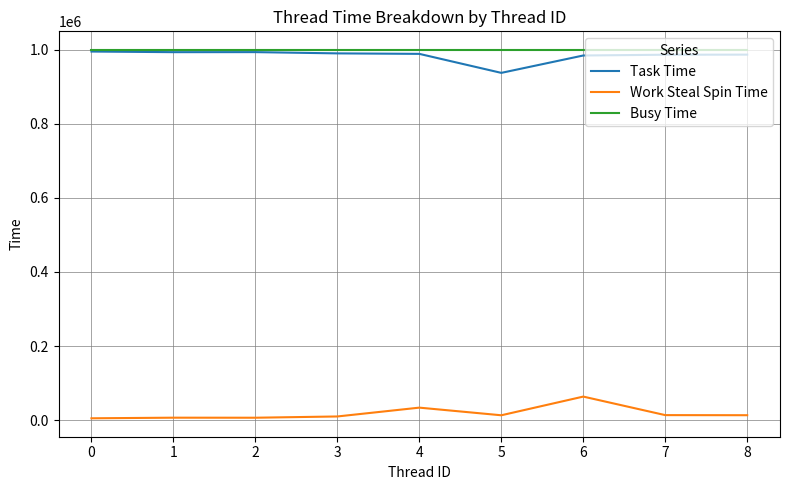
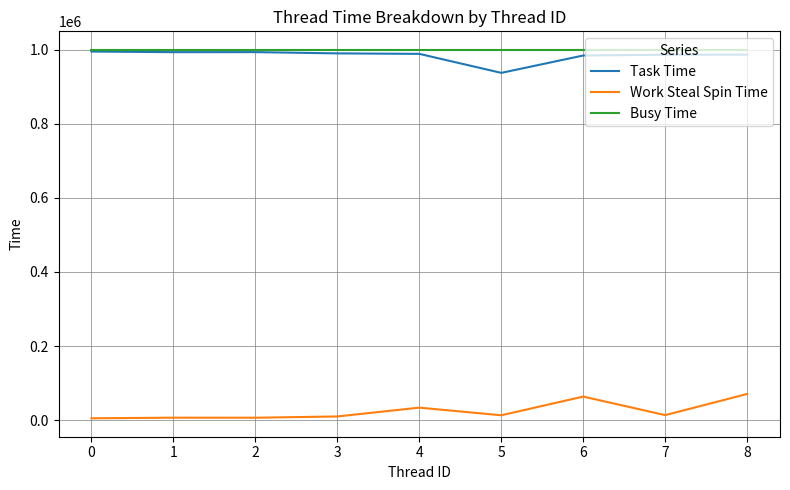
Work Steal Spin Time, 8: 10000 -> 70000
